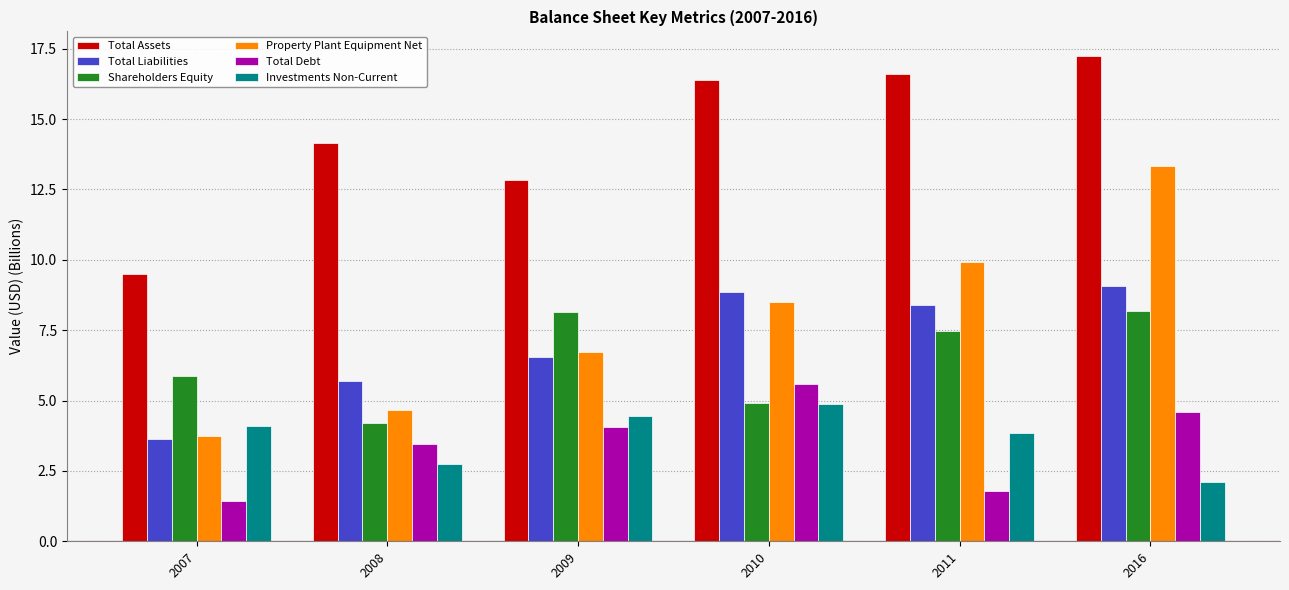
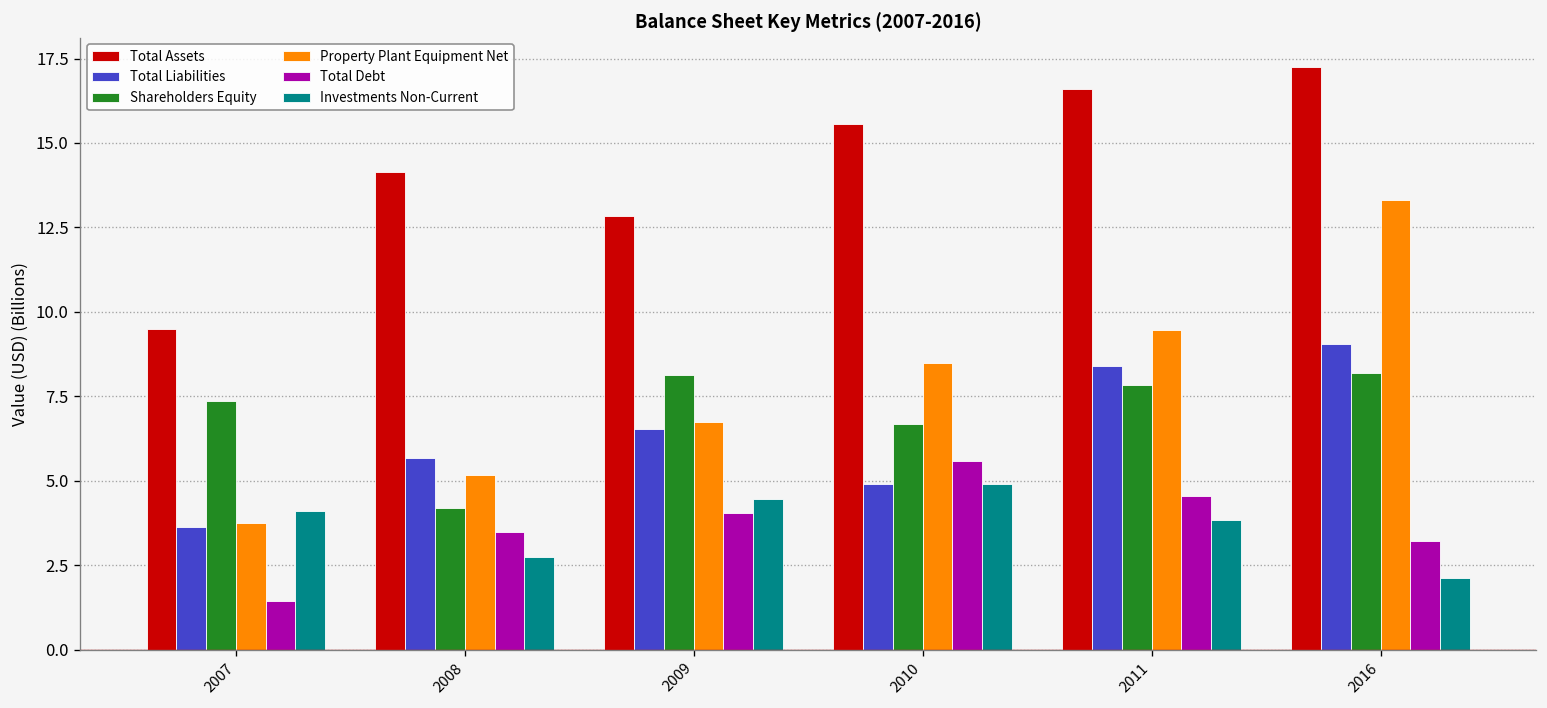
Shareholders Equity, 2007: 5.9 -> 7.4
Property Plant Equipment Net, 2008: 4.7 -> 5.2
Total Assets, 2010: 16.4 -> 15.5
Total Liabilities, 2010: 8.9 -> 4.9
Shareholders Equity, 2010: 4.9 -> 6.7
Shareholders Equity, 2011: 7.5 -> 7.8
Property Plant Equipment Net, 2011: 9.9 -> 9.5
Total Debt, 2011: 1.8 -> 4.5
Total Debt, 2016: 4.6 -> 3.2
